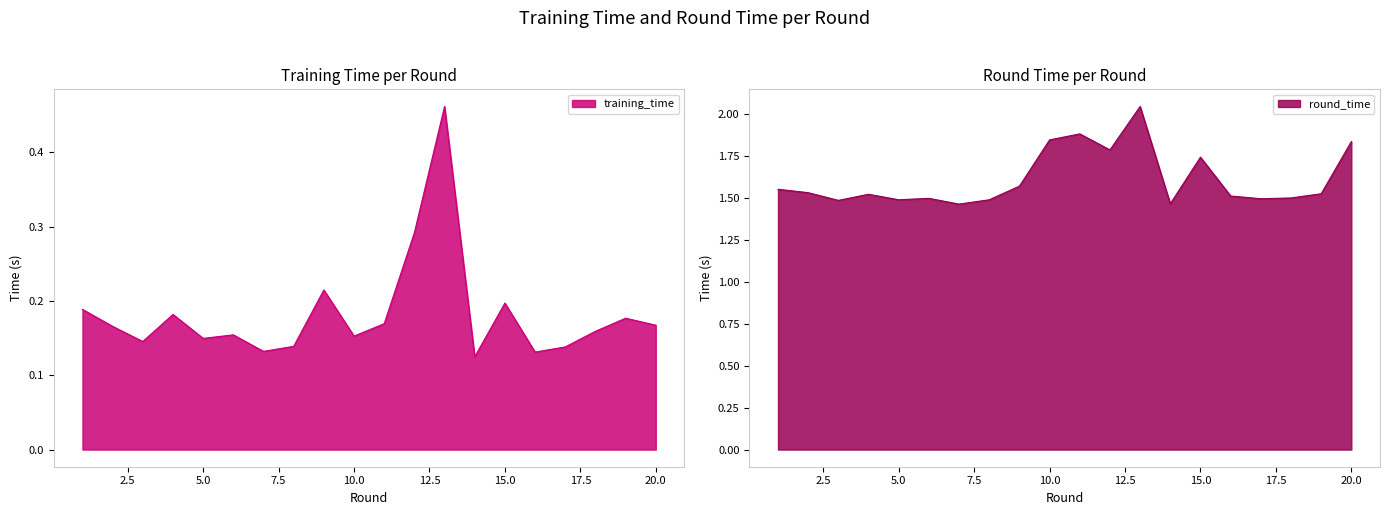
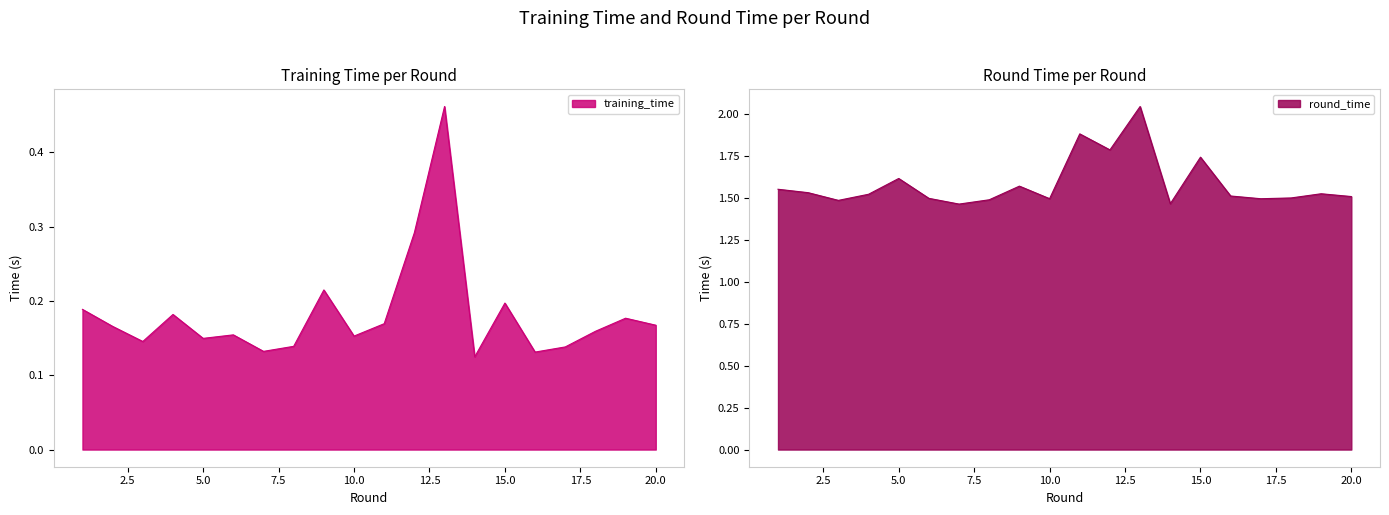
Round Time per Round, 5.0: 1.49 -> 1.62
Round Time per Round, 10.0: 1.85 -> 1.49
Round Time per Round, 20.0: 1.83 -> 1.51
